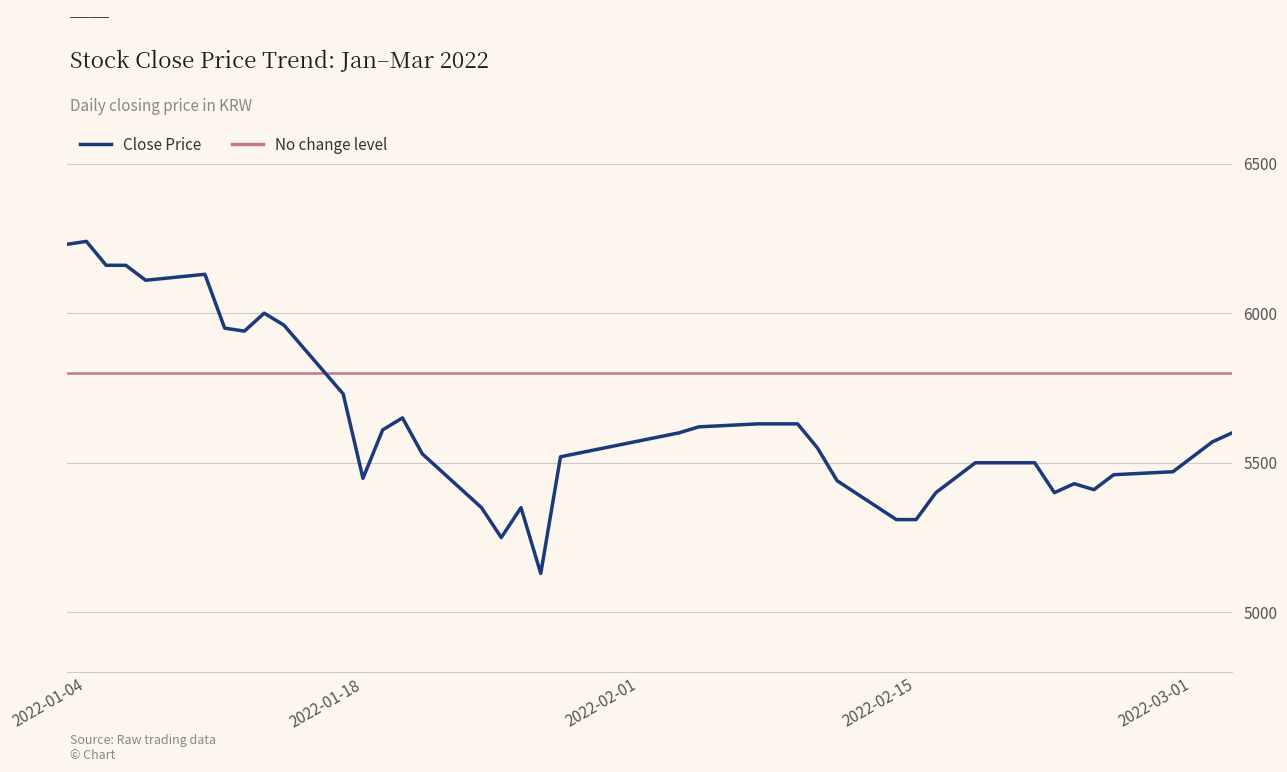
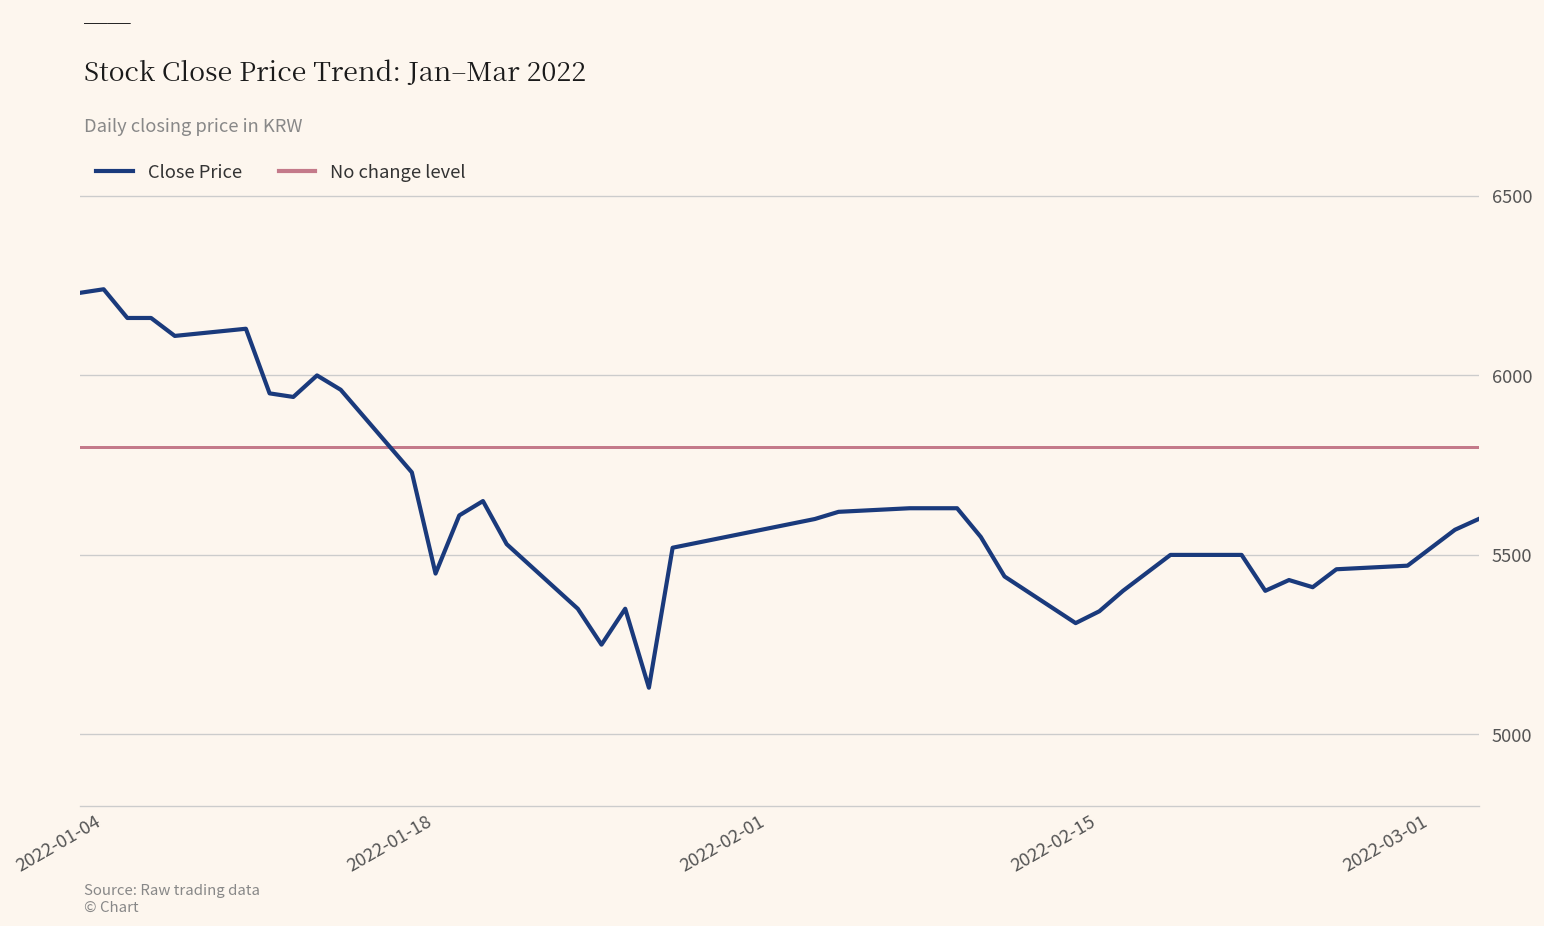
2022-02-15: 5310 -> 5340
